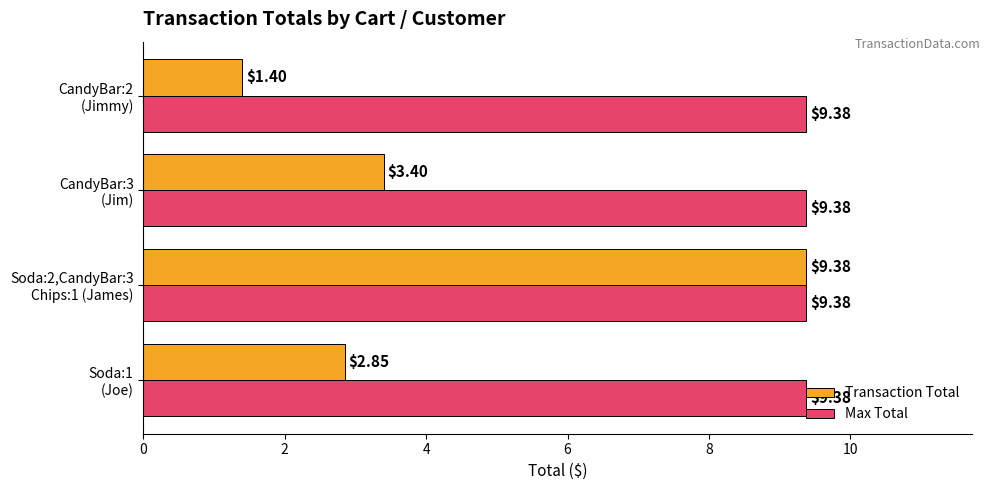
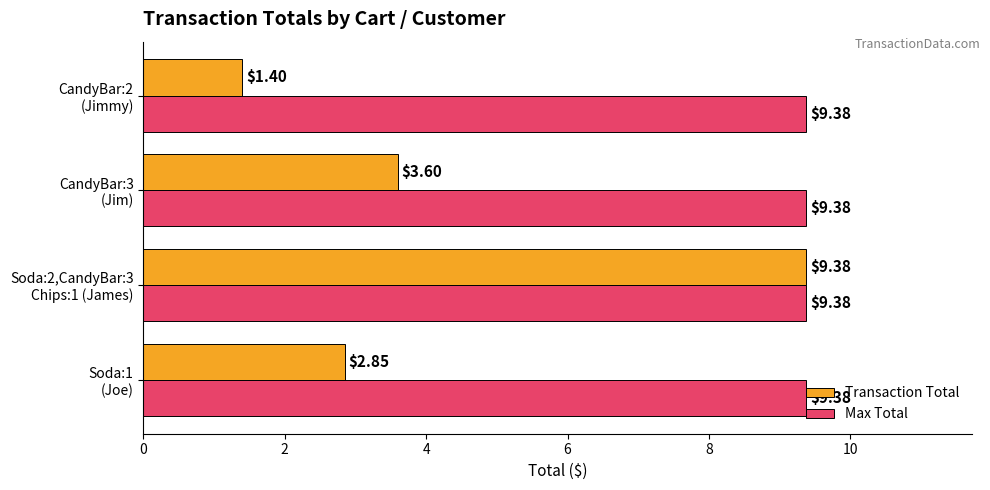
Transaction Total, CandyBar:3 (Jim): $3.40 -> $3.60
